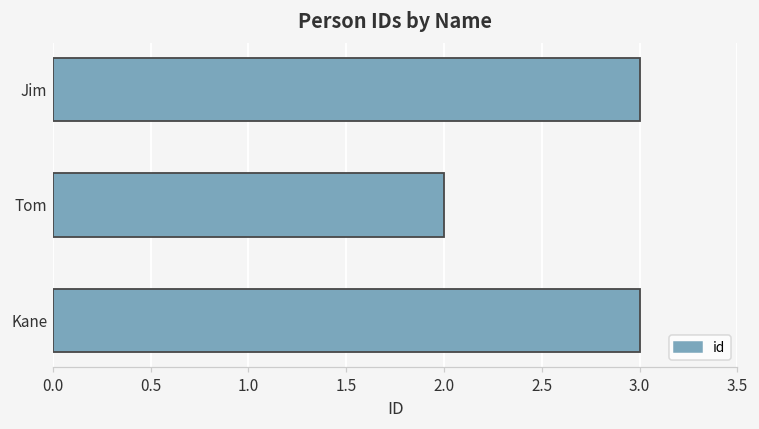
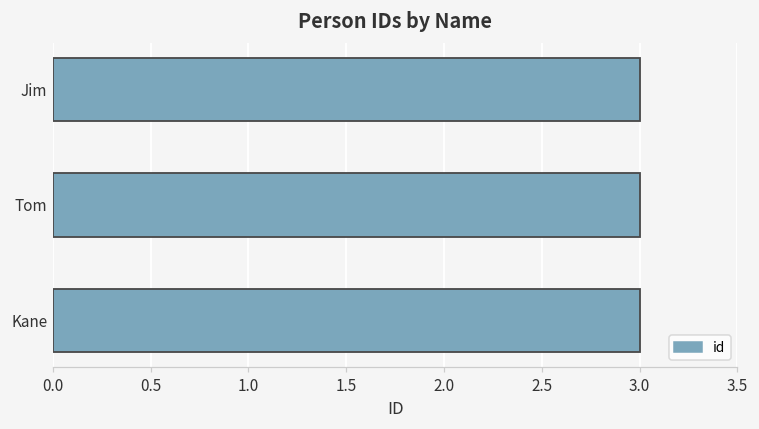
Tom: 2 -> 3
